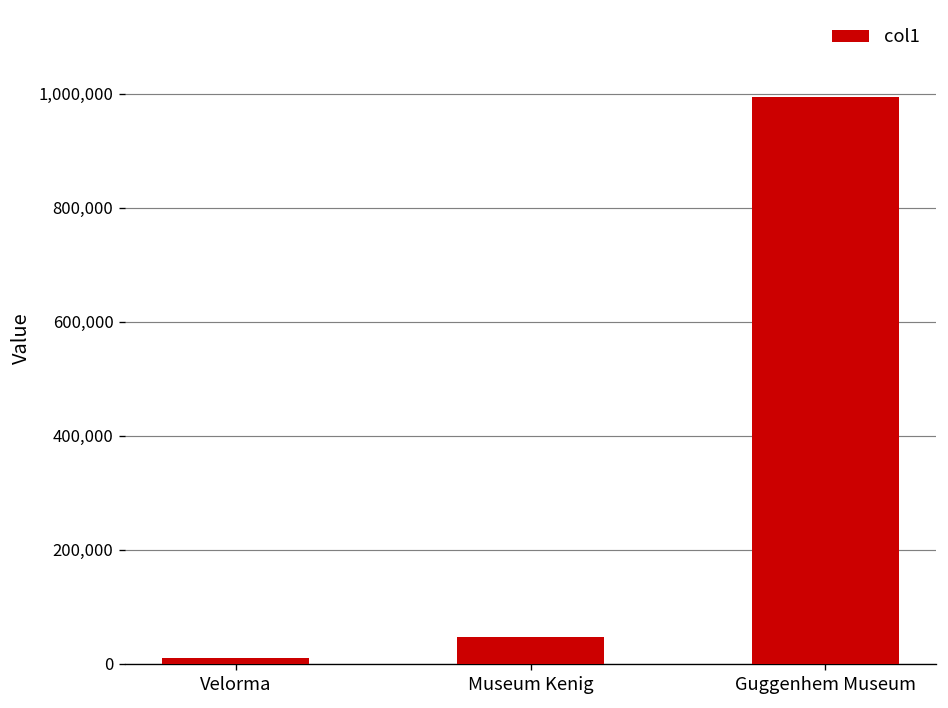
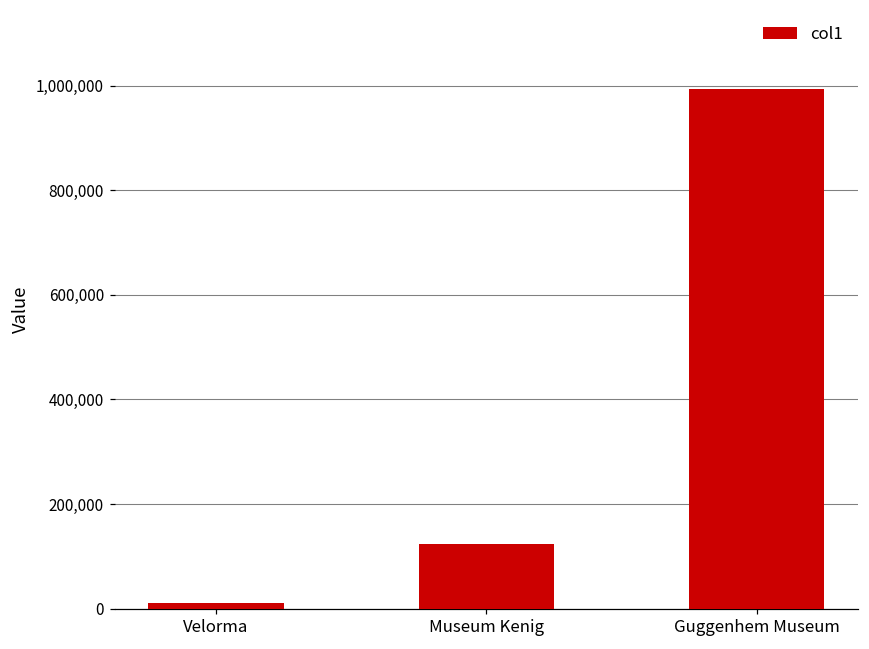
Museum Kenig: 50,000 -> 120,000
